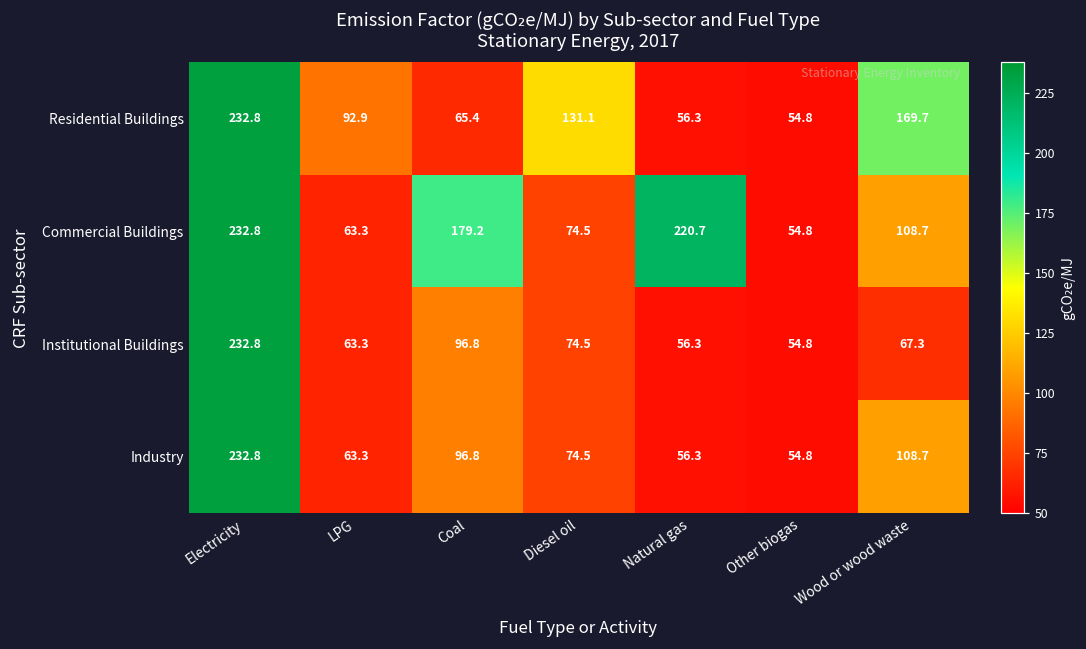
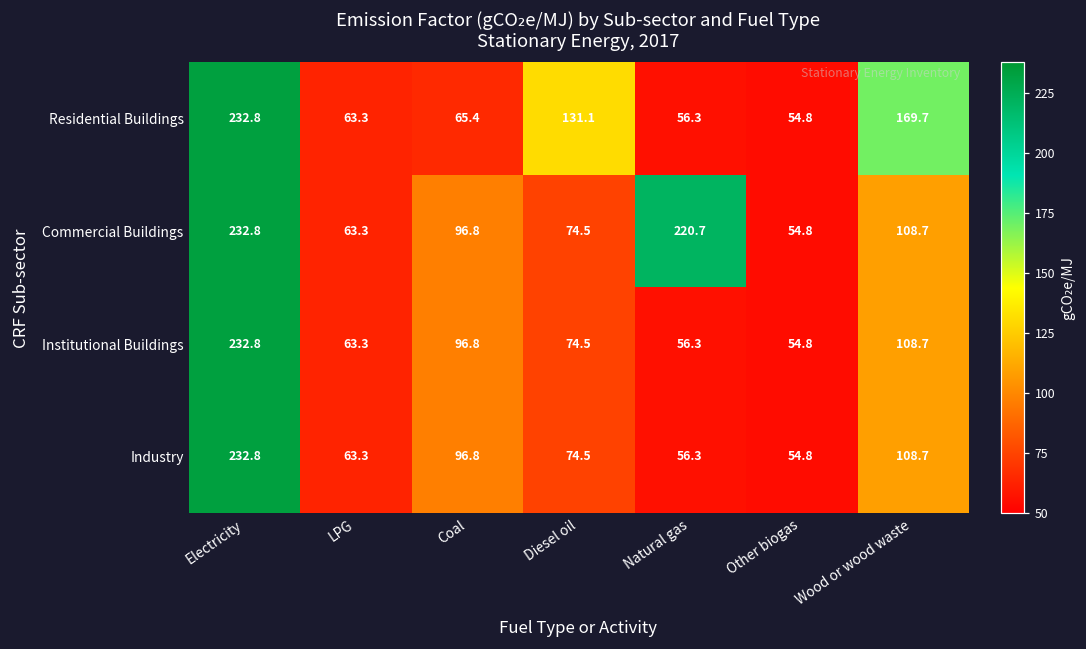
Residential Buildings, LPG: 92.9 -> 63.3
Commercial Buildings, Coal: 179.2 -> 96.8
Institutional Buildings, Wood or wood waste: 67.3 -> 108.7
